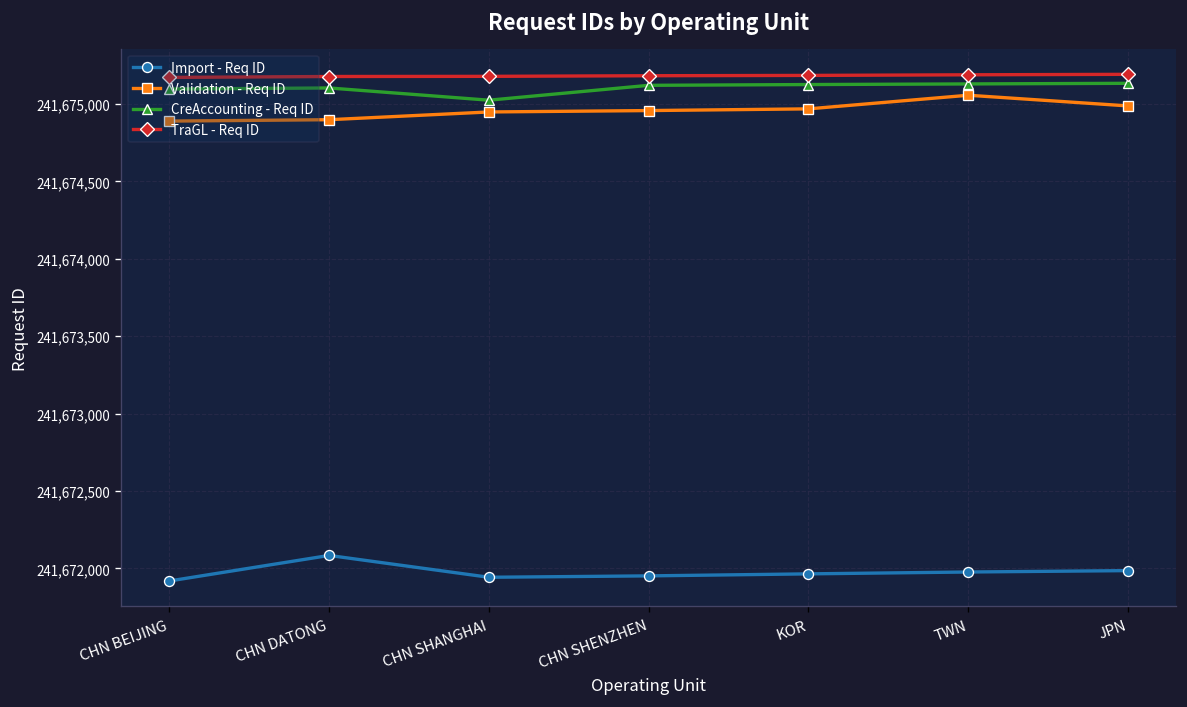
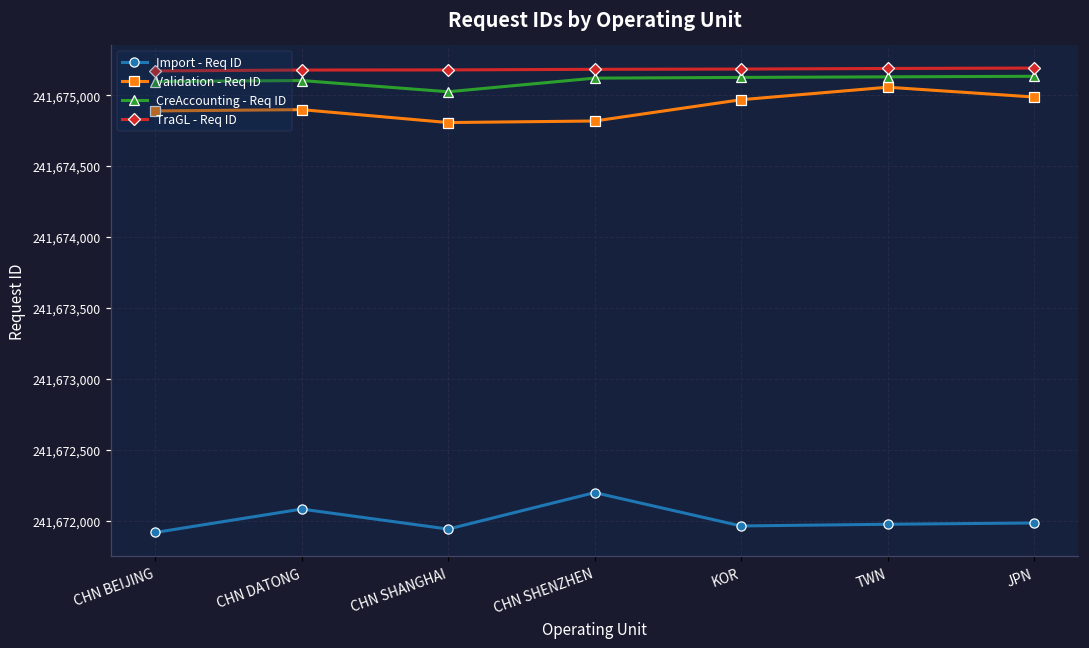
Validation - Req ID, CHN SHANGHAI: 241,674,950 -> 241,674,810
Import - Req ID, CHN SHENZHEN: 241,671,950 -> 241,672,200
Validation - Req ID, CHN SHENZHEN: 241,674,960 -> 241,674,820
